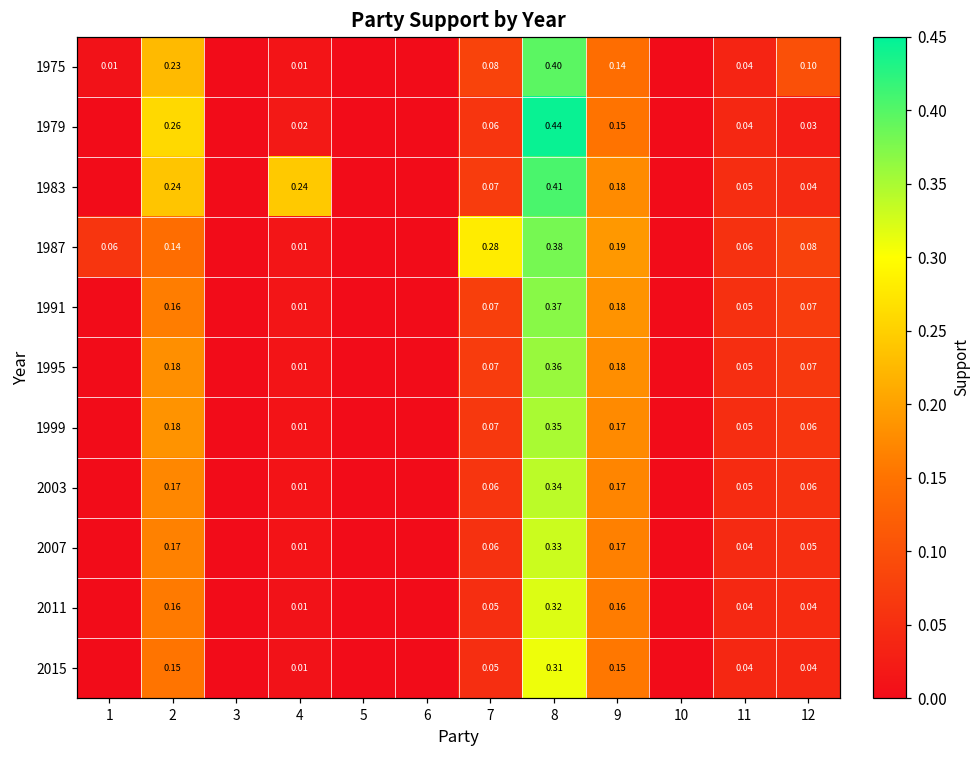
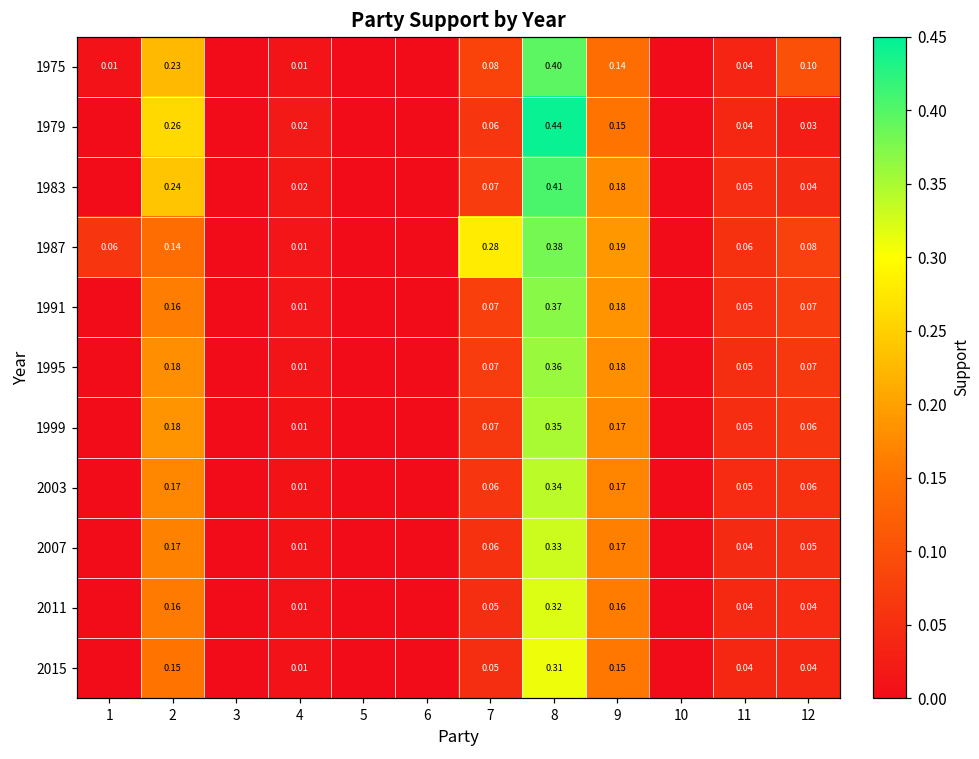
1983, 4: 0.24 -> 0.02
